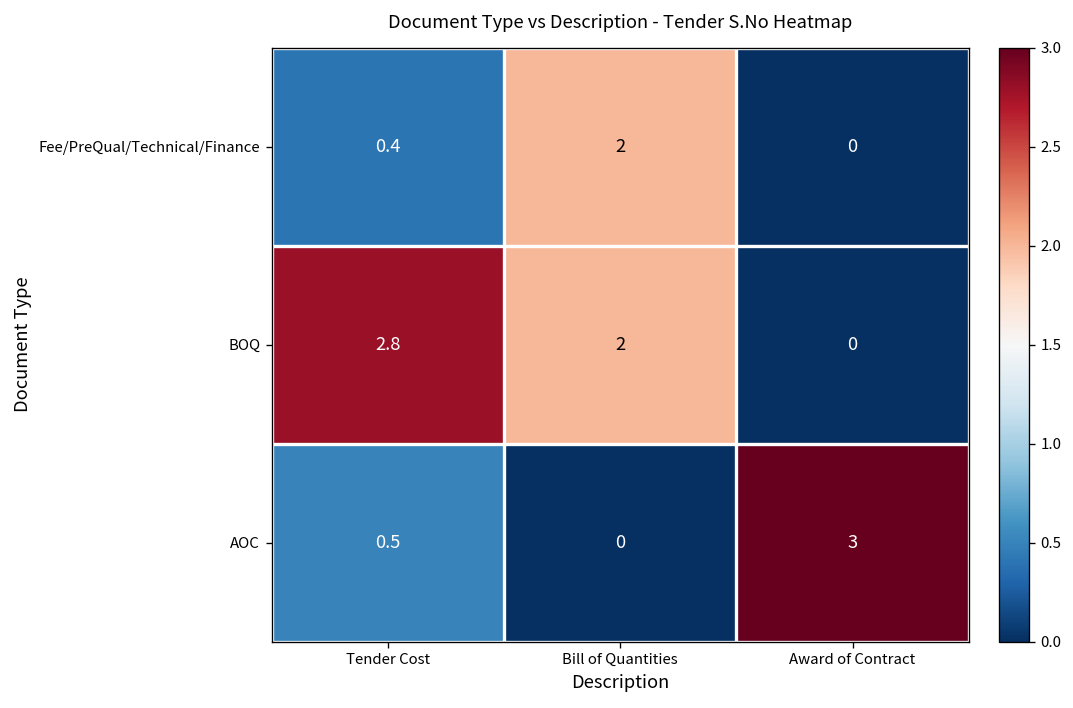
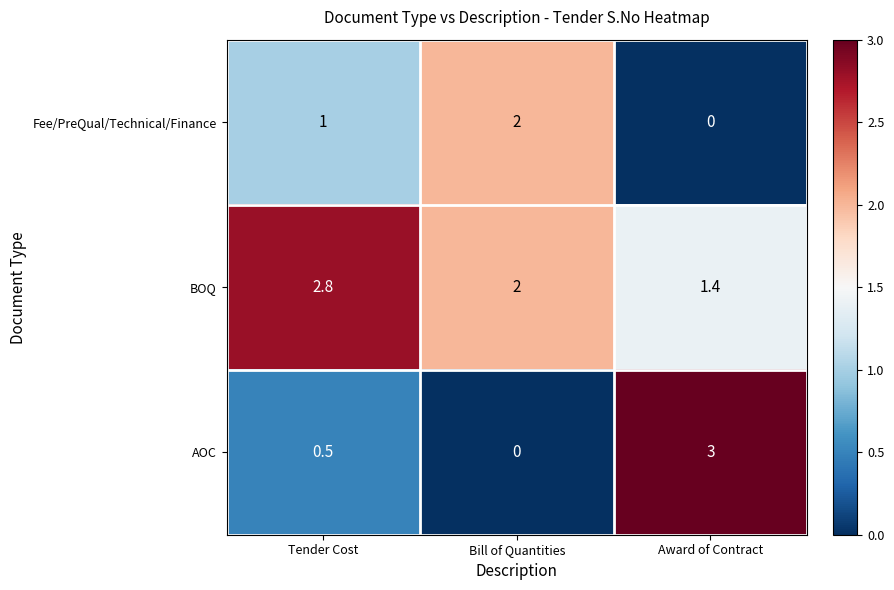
Fee/PreQual/Technical/Finance, Tender Cost: 0.4 -> 1
BOQ, Award of Contract: 0 -> 1.4
